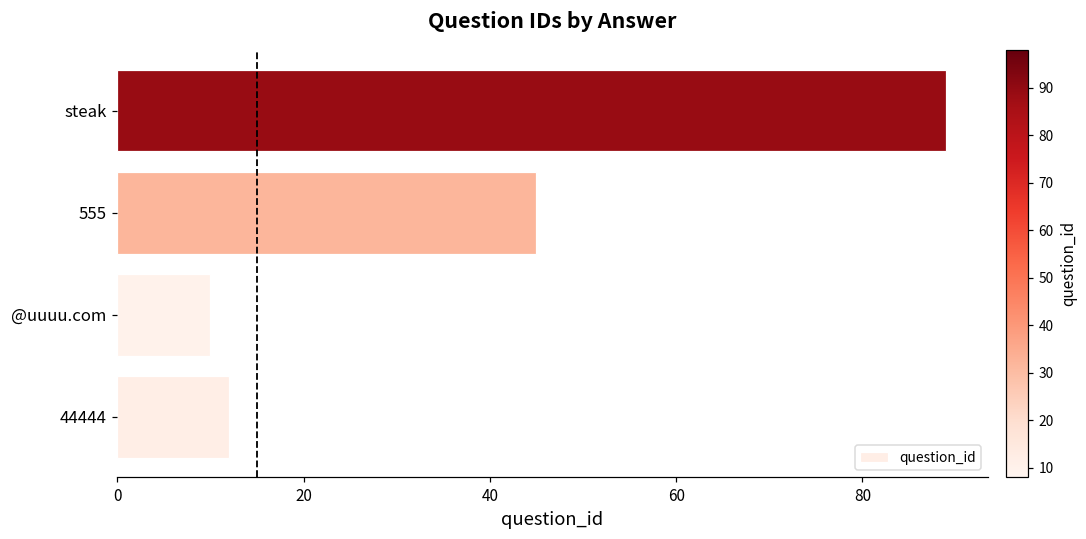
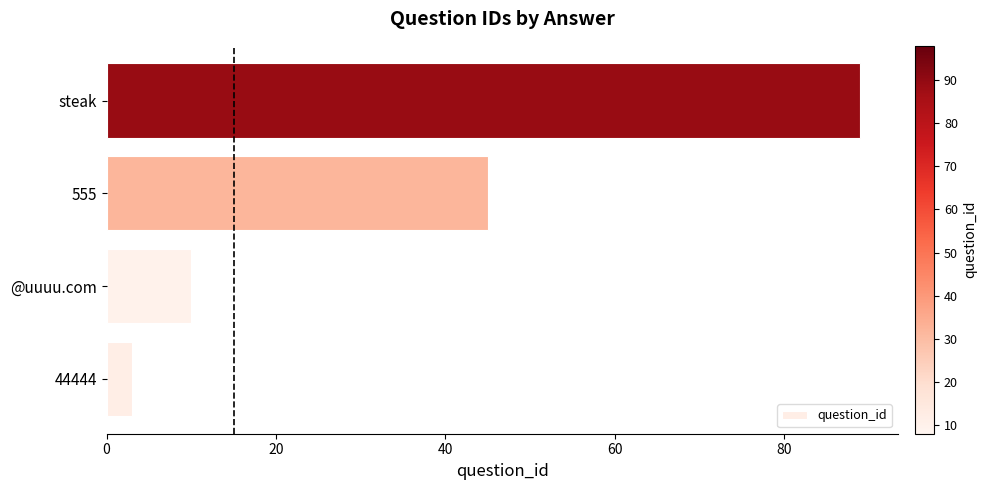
44444: 12 -> 3
